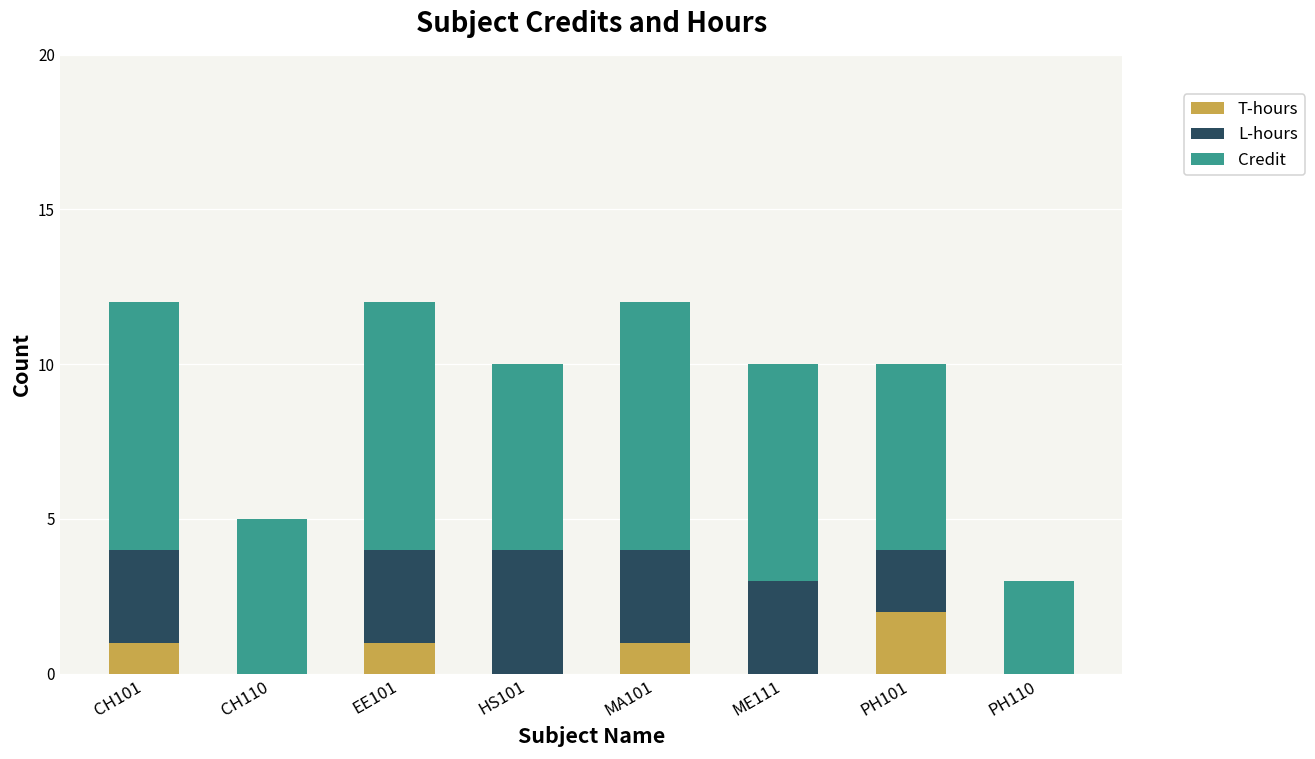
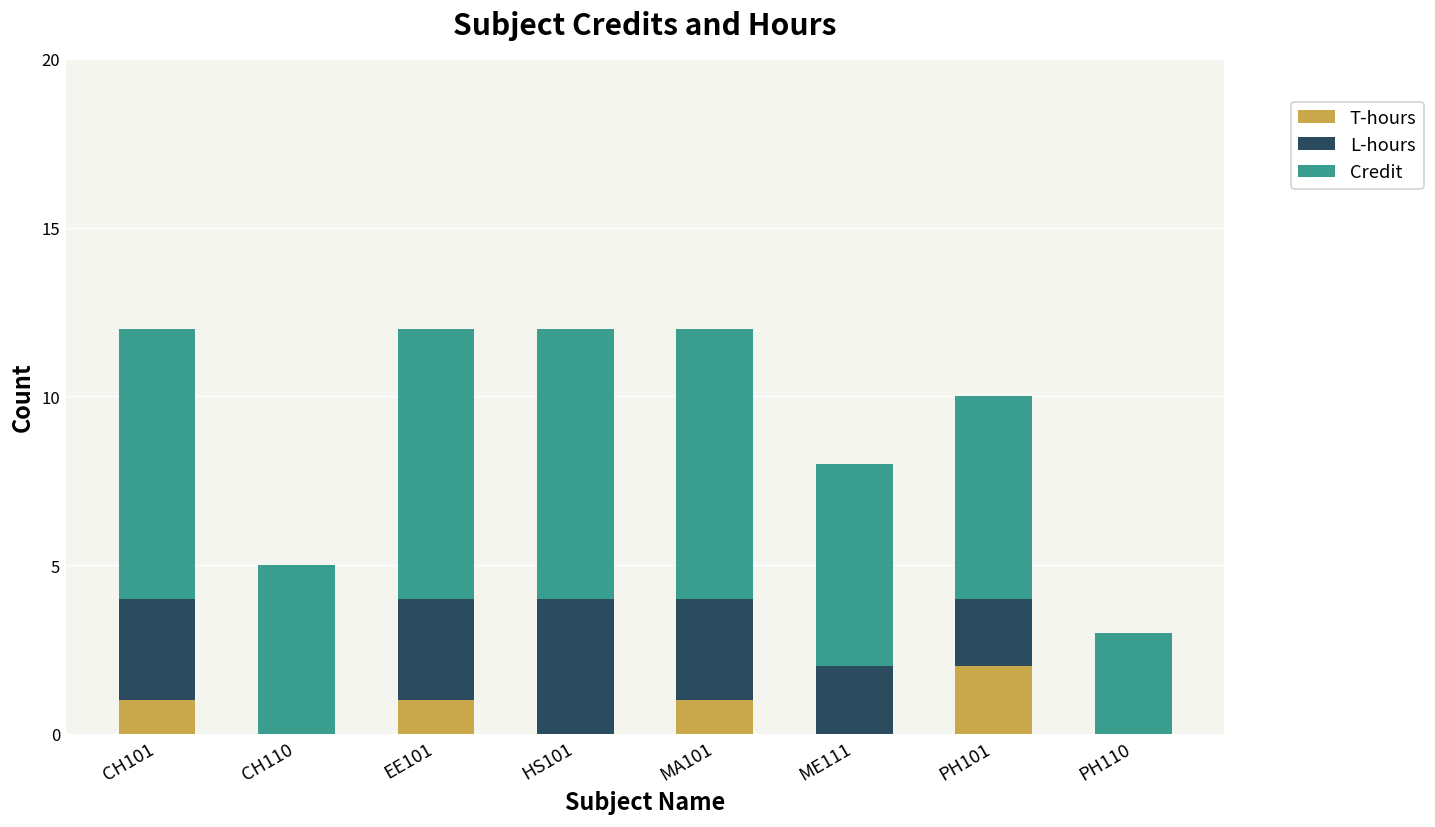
Credit, HS101: 6 -> 8
L-hours, ME111: 3 -> 2
Credit, ME111: 7 -> 6
